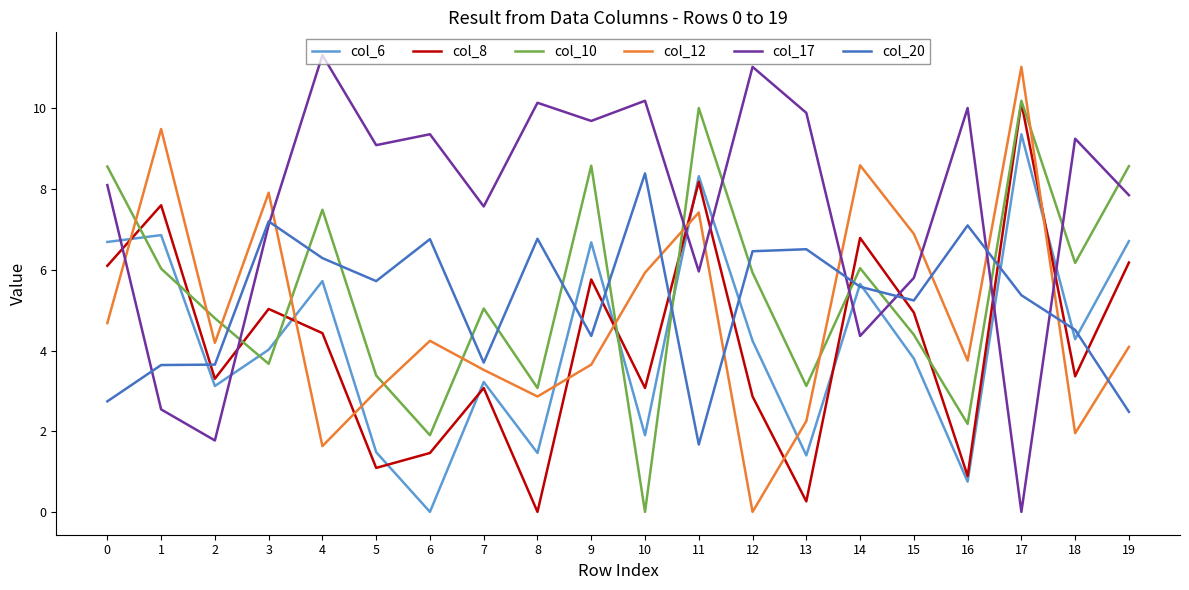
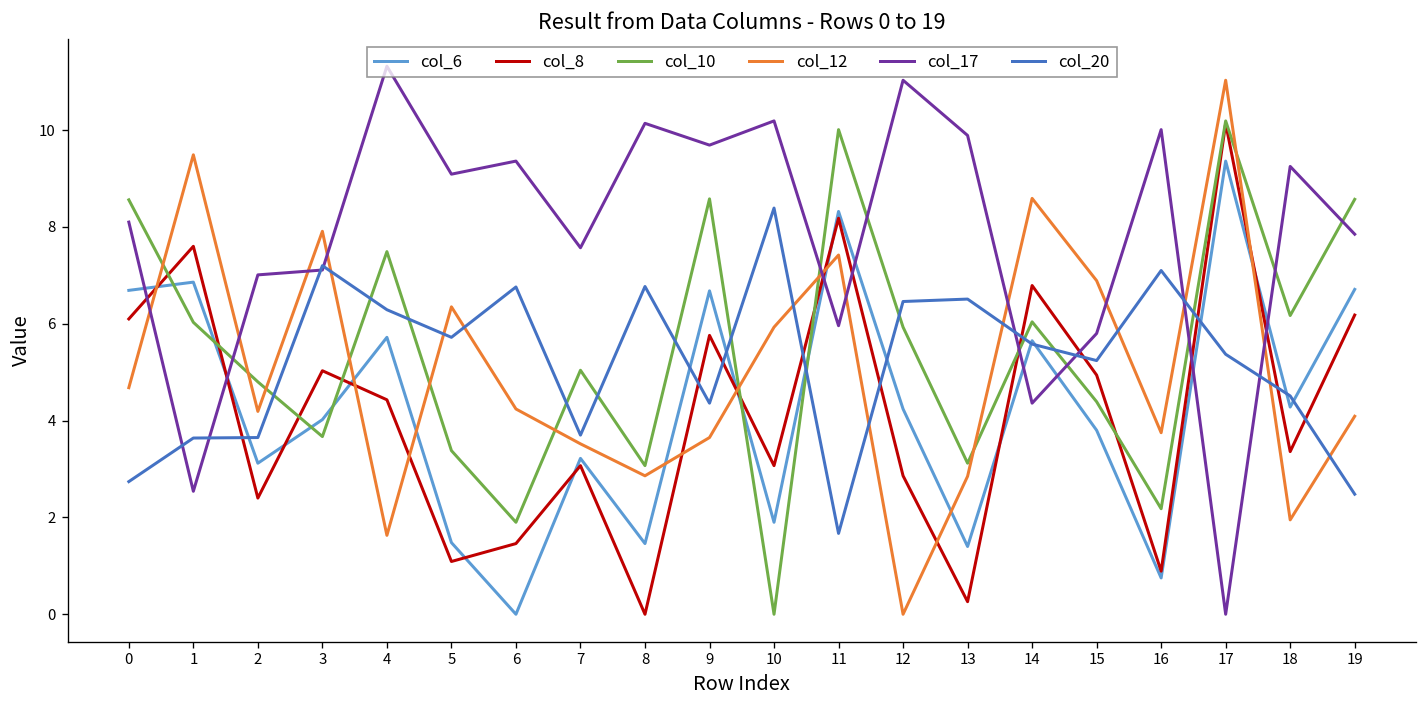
col_8, 2: 3.3 -> 2.4
col_17, 2: 1.8 -> 7.0
col_12, 5: 3.0 -> 6.4
col_12, 13: 2.3 -> 2.9
